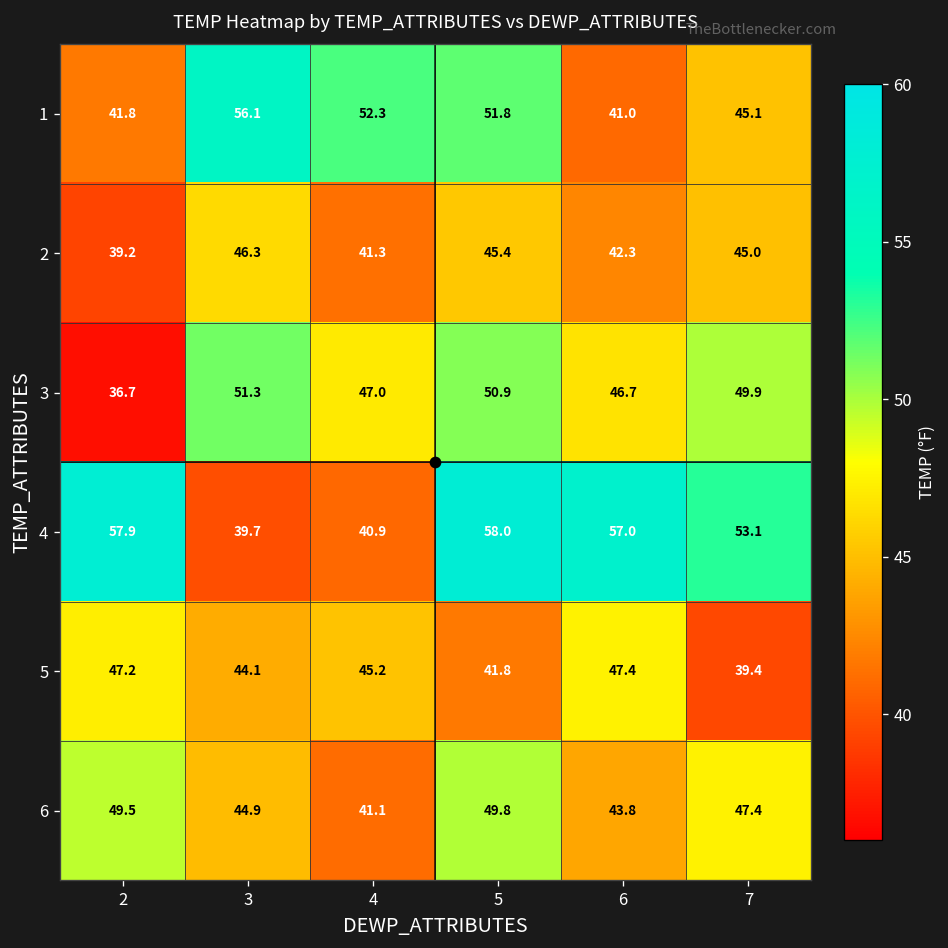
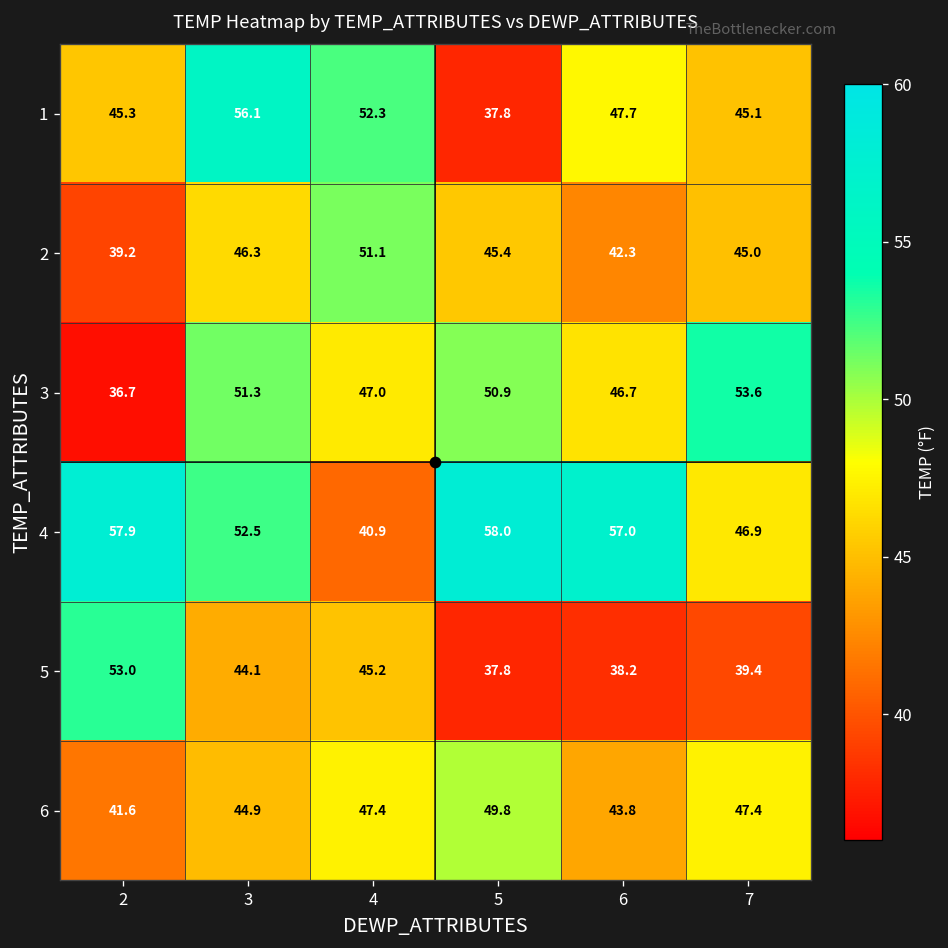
1, 2: 41.8 -> 45.3
1, 5: 51.8 -> 37.8
1, 6: 41.0 -> 47.7
2, 4: 41.3 -> 51.1
3, 7: 49.9 -> 53.6
4, 3: 39.7 -> 52.5
4, 7: 53.1 -> 46.9
5, 2: 47.2 -> 53.0
5, 5: 41.8 -> 37.8
5, 6: 47.4 -> 38.2
6, 2: 49.5 -> 41.6
6, 4: 41.1 -> 47.4
